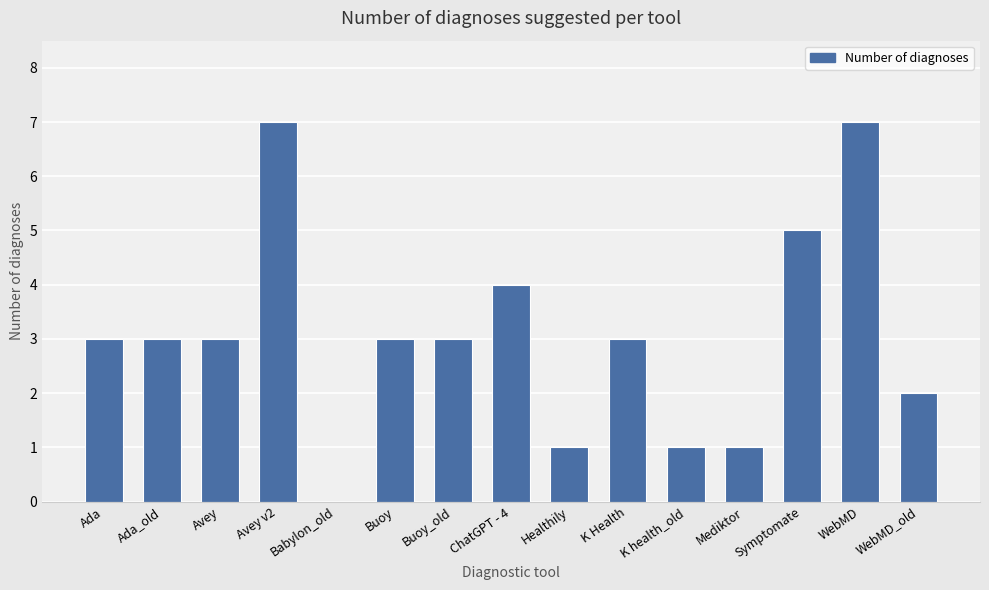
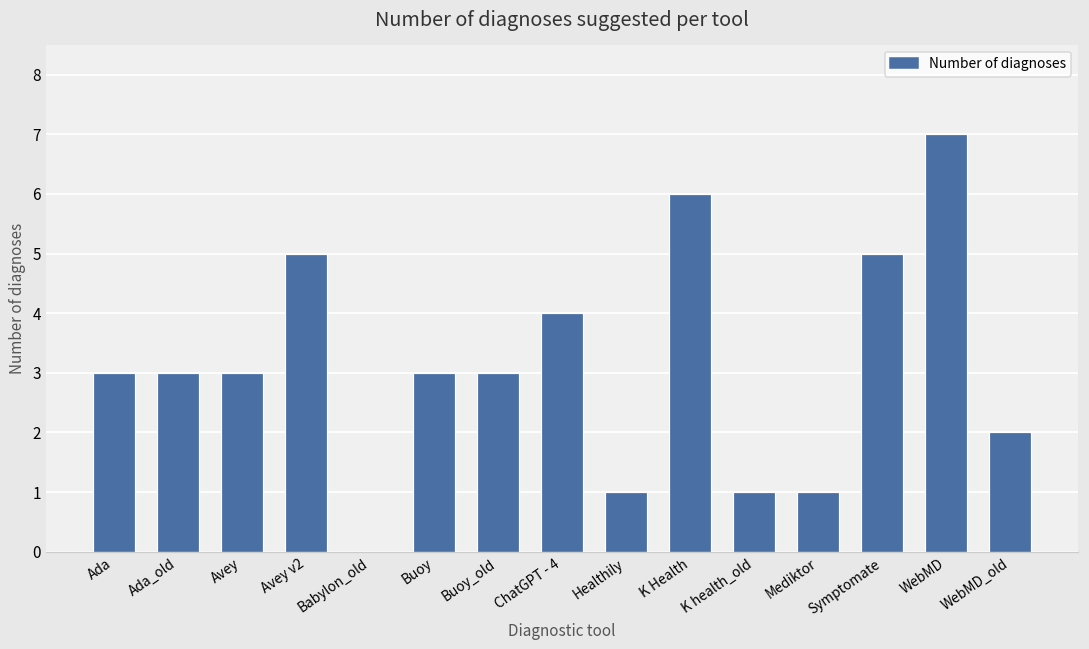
Avey v2: 7 -> 5
K Health: 3 -> 6
